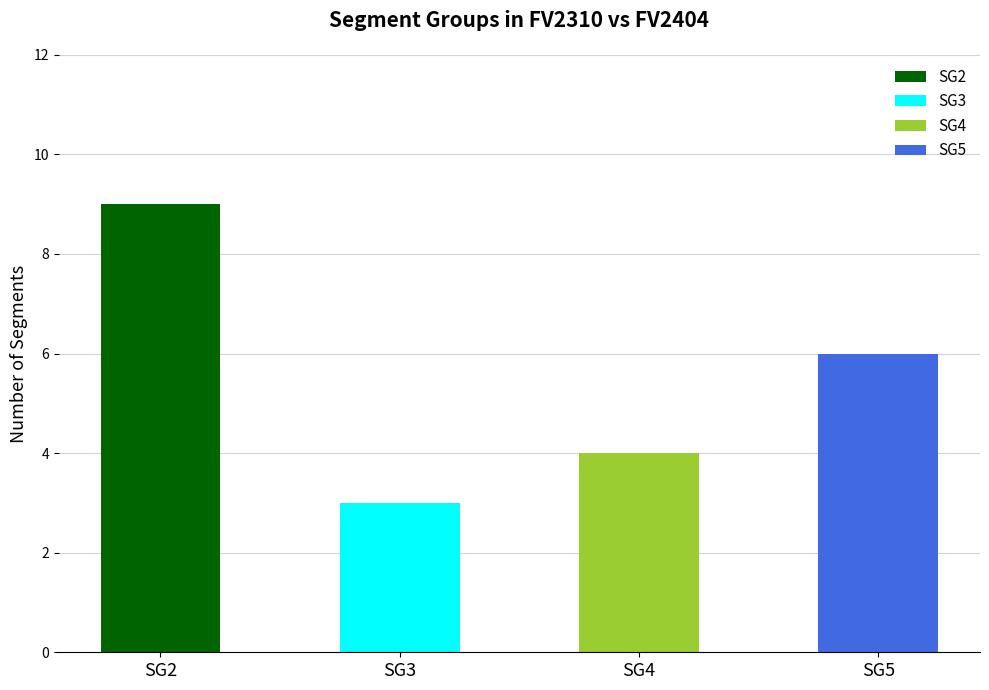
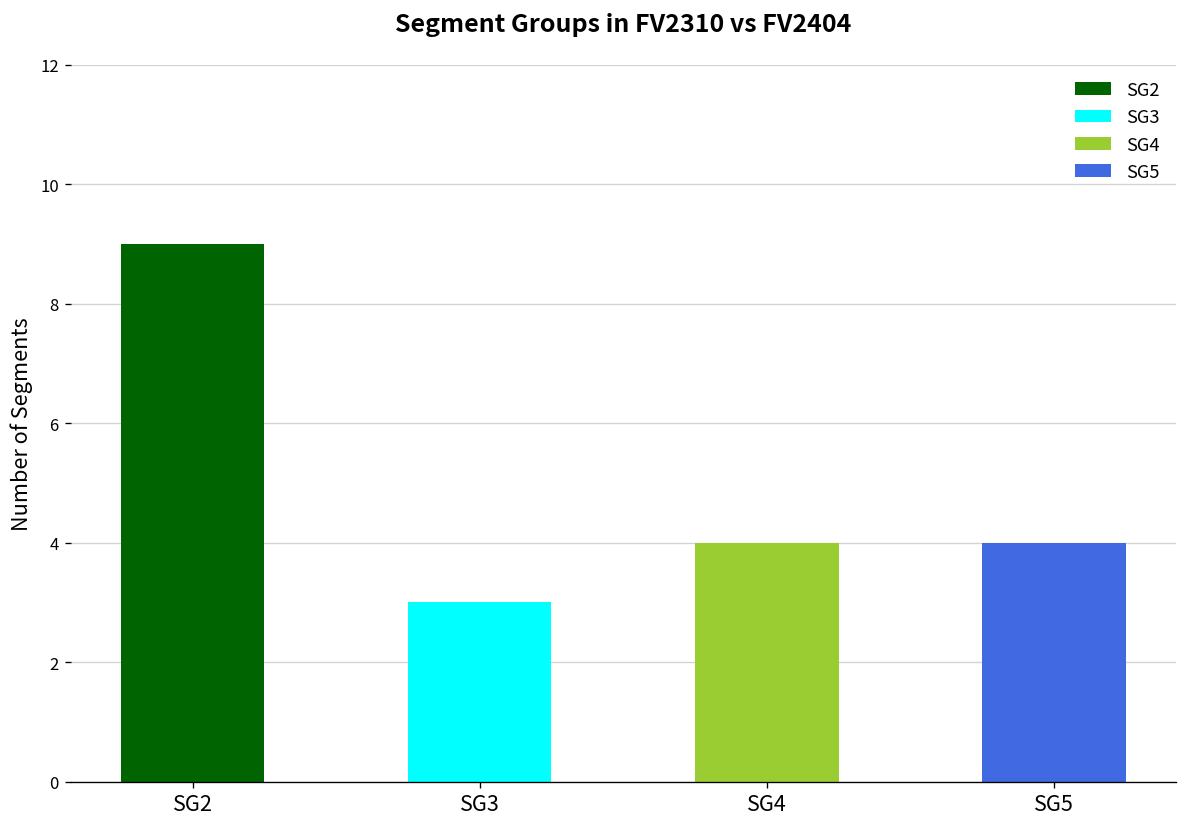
SG5: 6 -> 4
